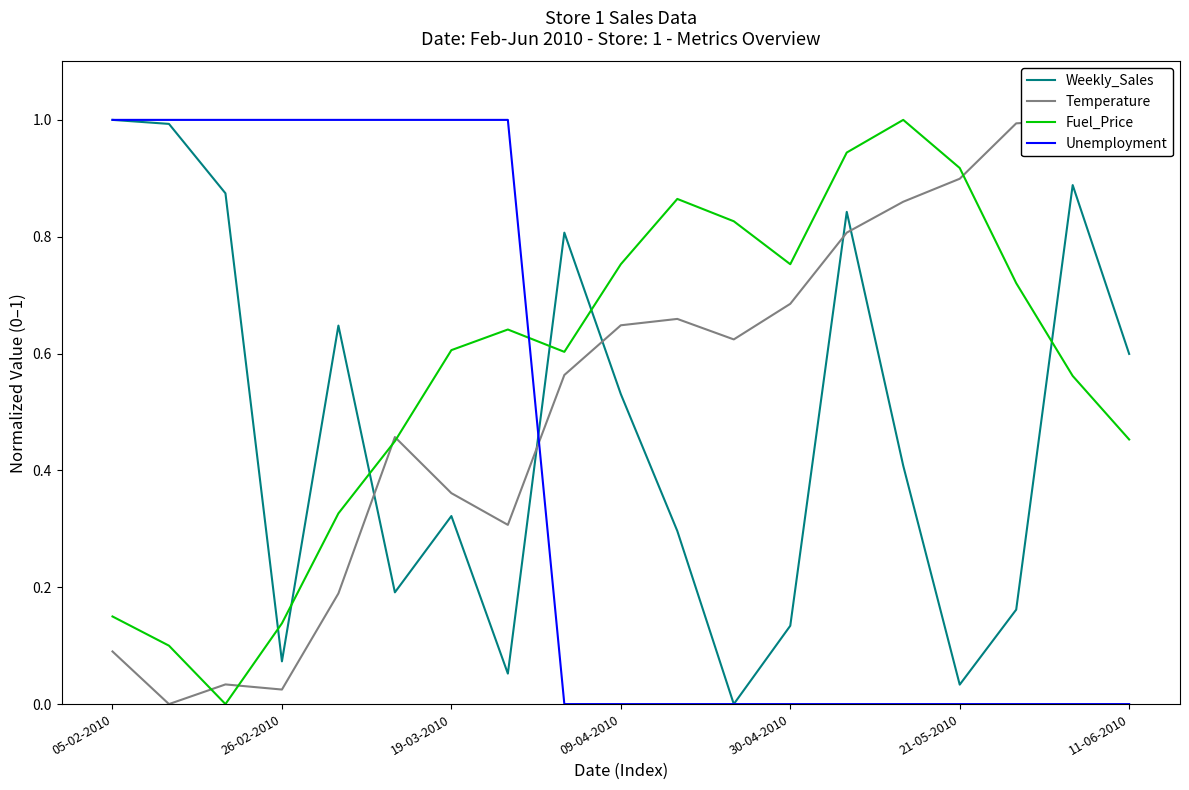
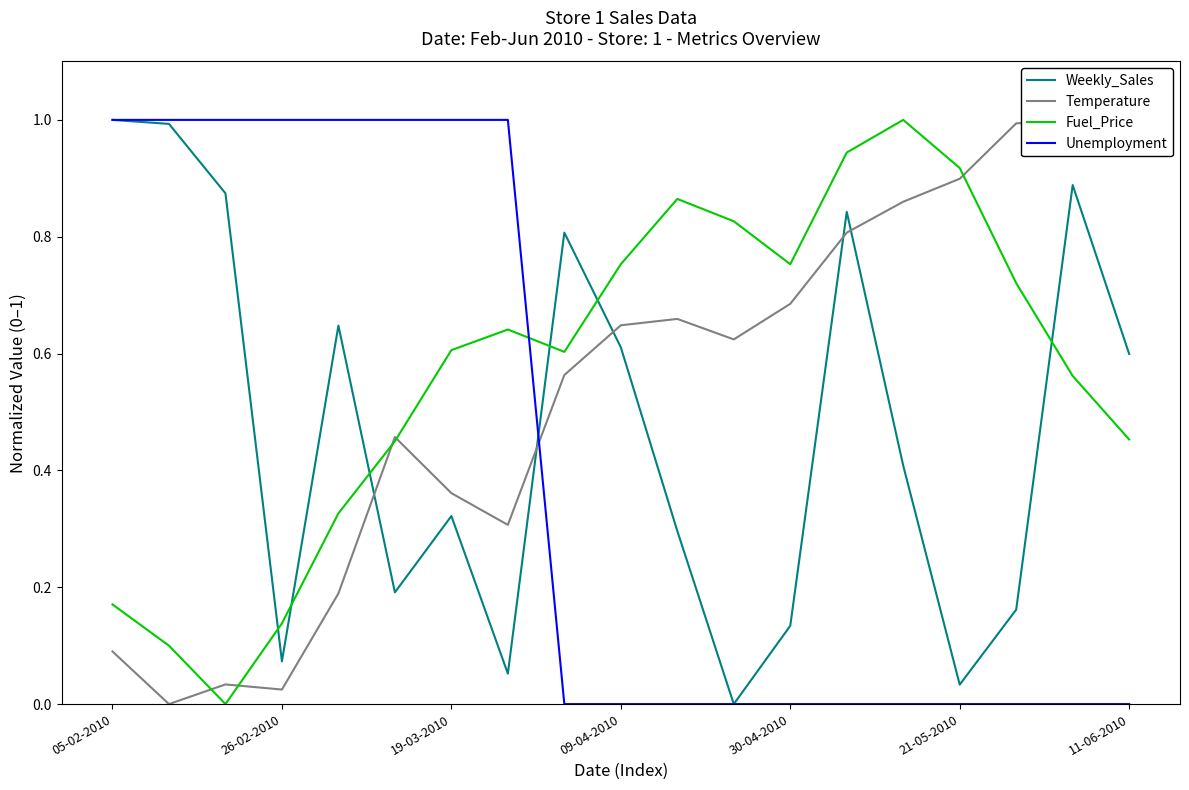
Fuel_Price, 05-02-2010: 0.15 -> 0.17
Weekly_Sales, 09-04-2010: 0.53 -> 0.61
